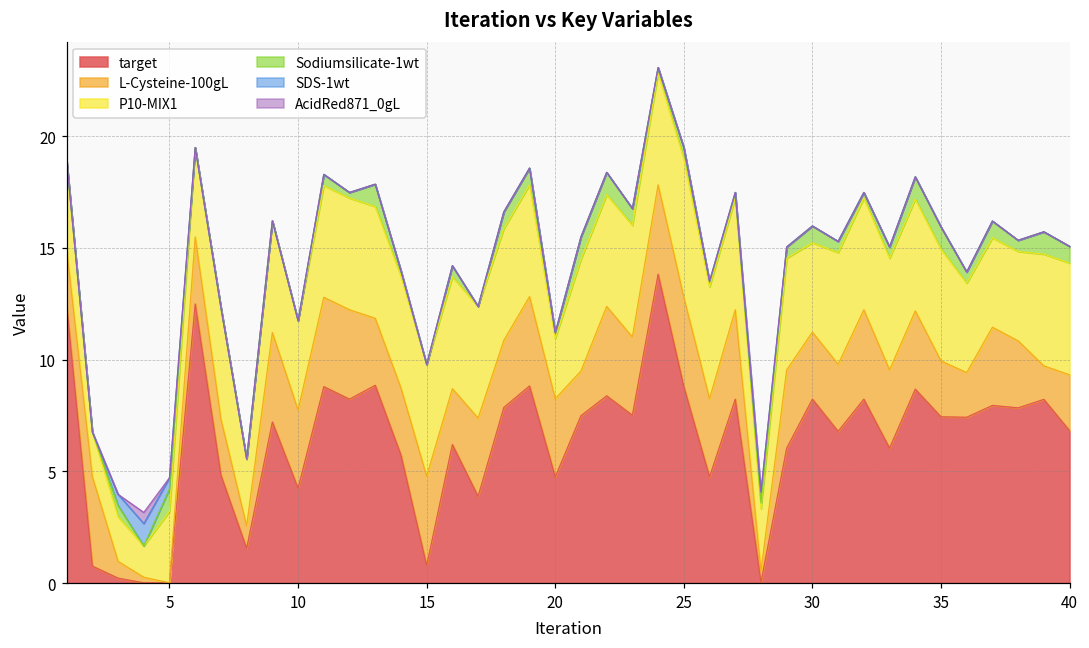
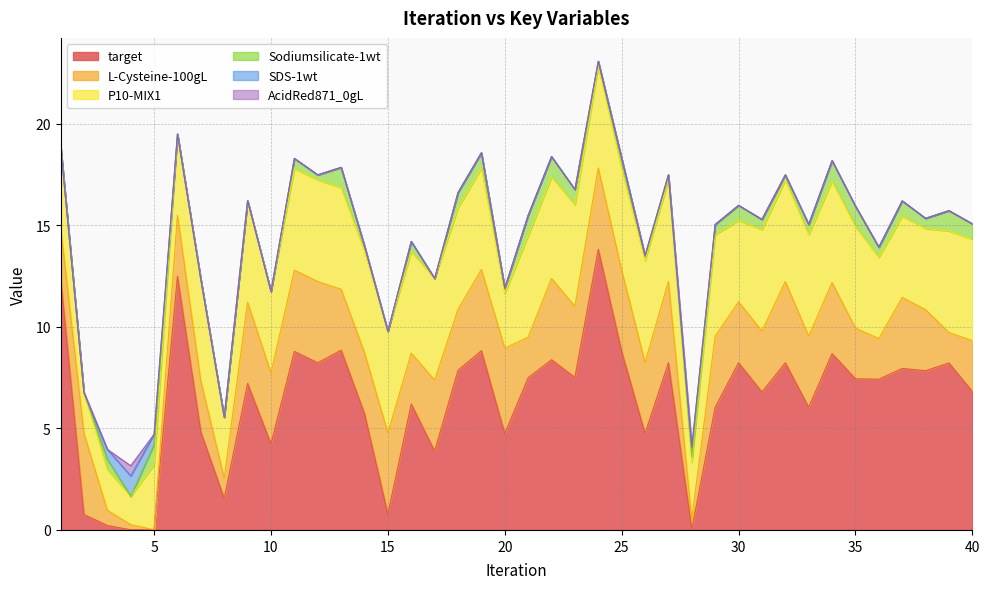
L-Cysteine-100gL, 20: 3.5 -> 4.2
P10-MIX1, 25: 6.2 -> 5.0
